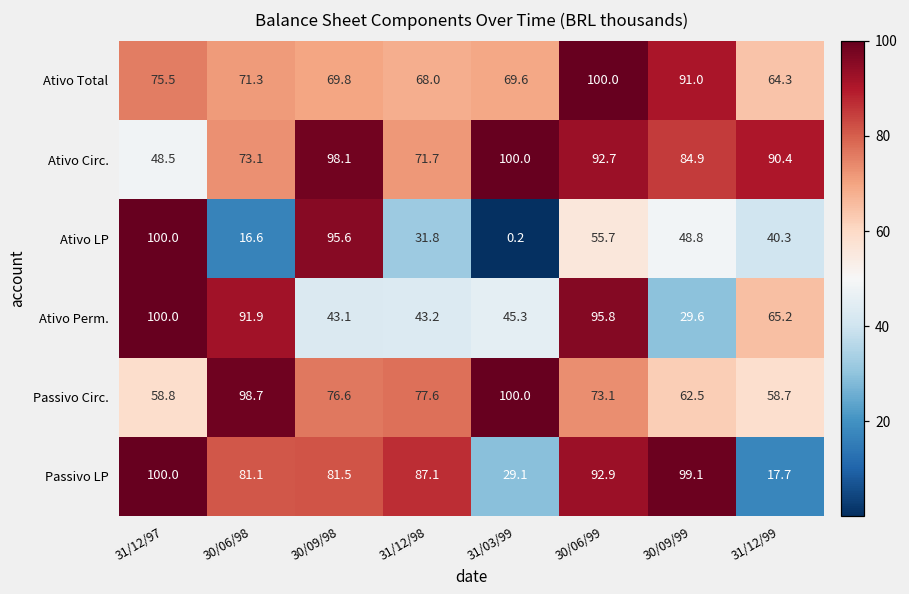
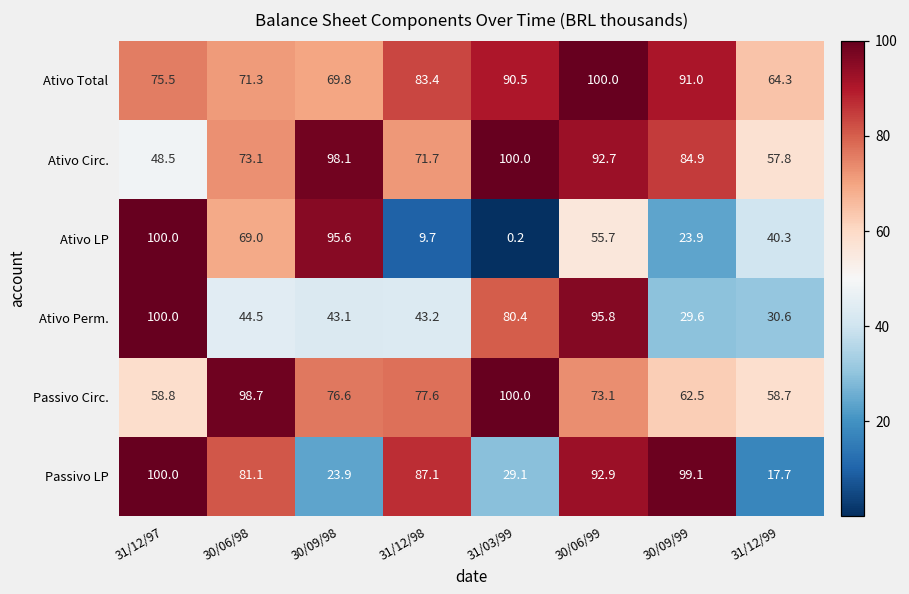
Ativo Total, 31/12/98: 68.0 -> 83.4
Ativo Total, 31/03/99: 69.6 -> 90.5
Ativo Circ., 31/12/99: 90.4 -> 57.8
Ativo LP, 30/06/98: 16.6 -> 69.0
Ativo LP, 31/12/98: 31.8 -> 9.7
Ativo LP, 30/09/99: 48.8 -> 23.9
Ativo Perm., 30/06/98: 91.9 -> 44.5
Ativo Perm., 31/03/99: 45.3 -> 80.4
Ativo Perm., 31/12/99: 65.2 -> 30.6
Passivo LP, 30/09/98: 81.5 -> 23.9
